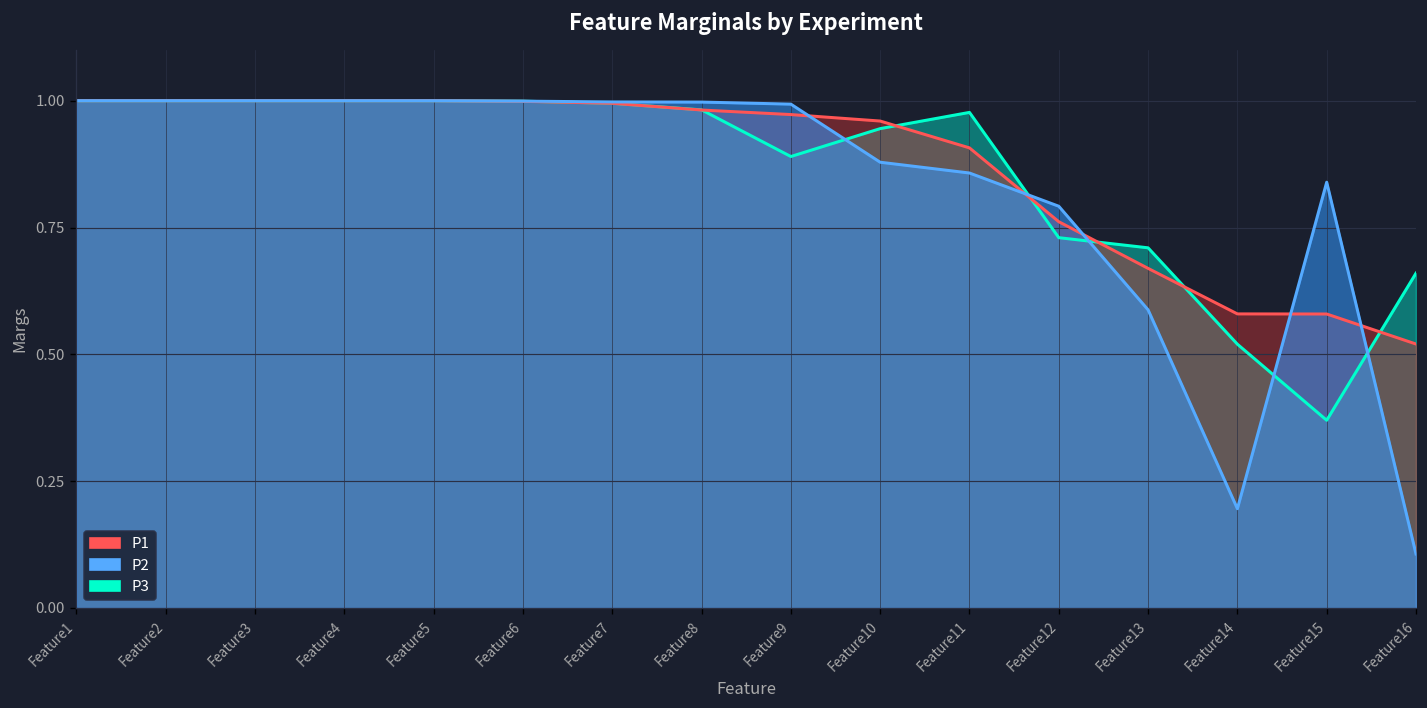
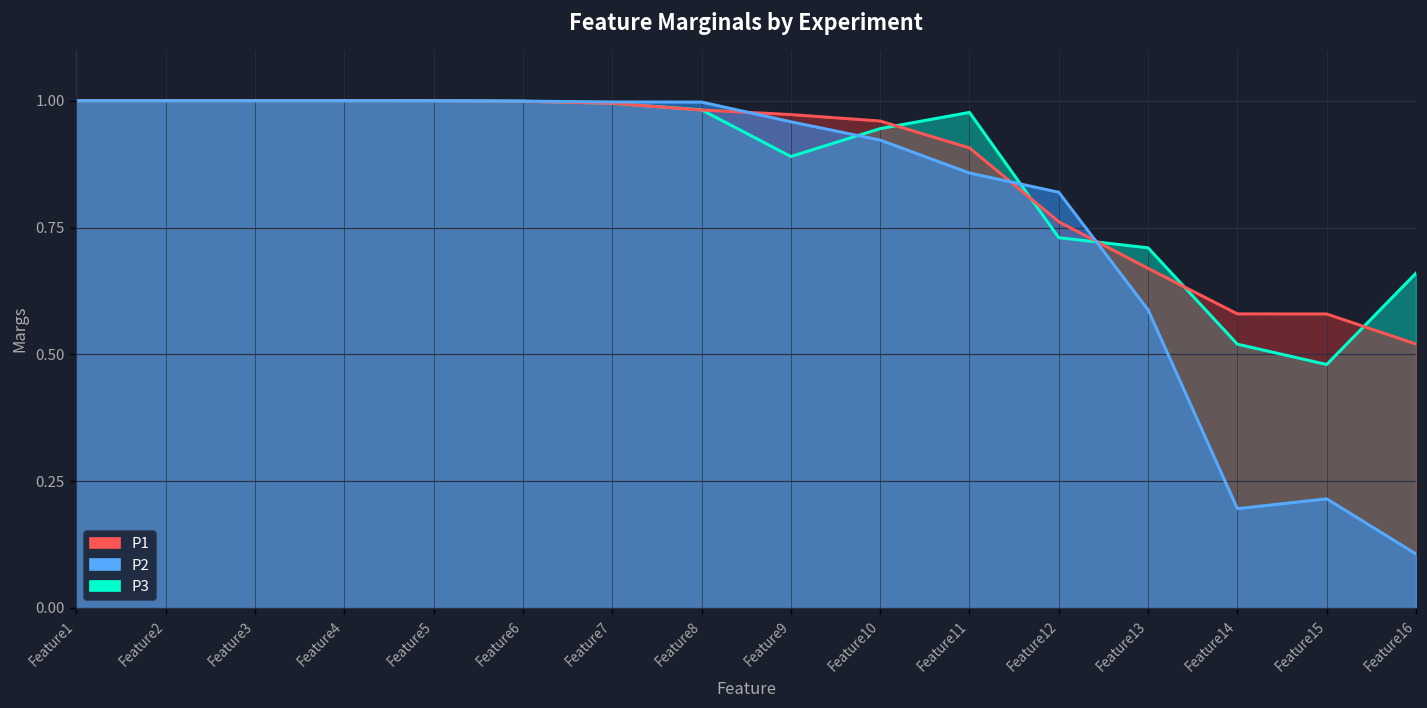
P2, Feature9: 0.99 -> 0.96
P2, Feature10: 0.88 -> 0.92
P2, Feature12: 0.79 -> 0.82
P3, Feature15: 0.37 -> 0.48
P2, Feature15: 0.84 -> 0.22
